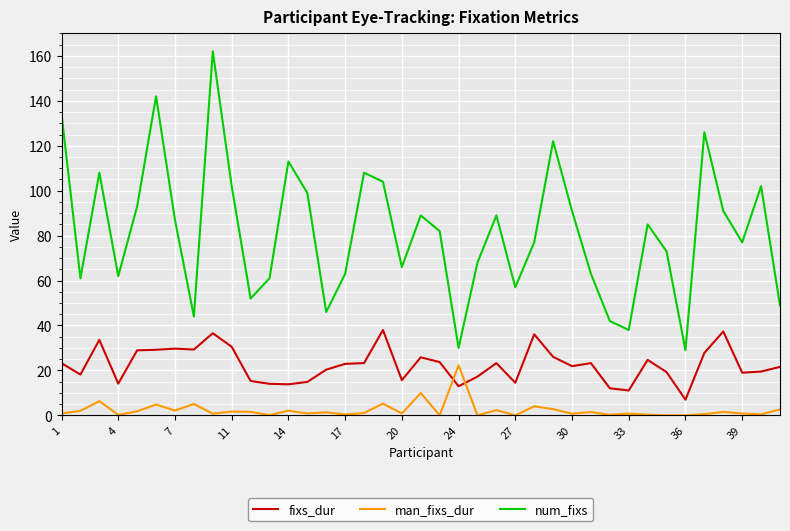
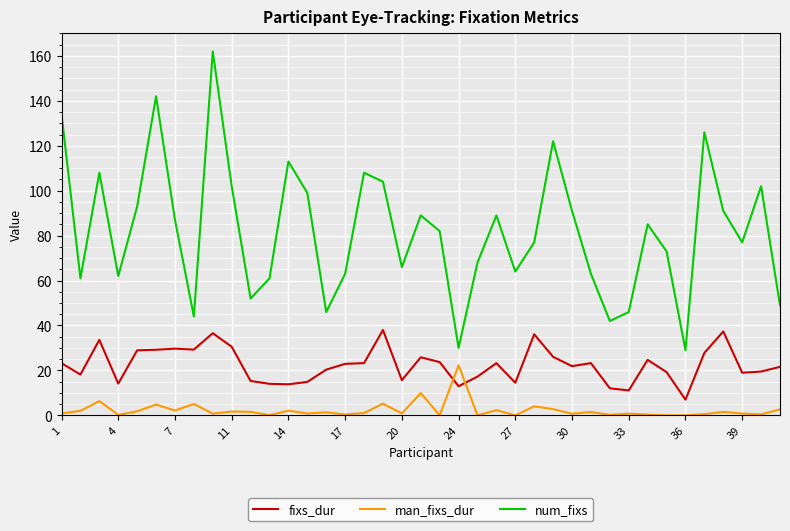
num_fixs, 27: 57 -> 64
num_fixs, 33: 38 -> 46
